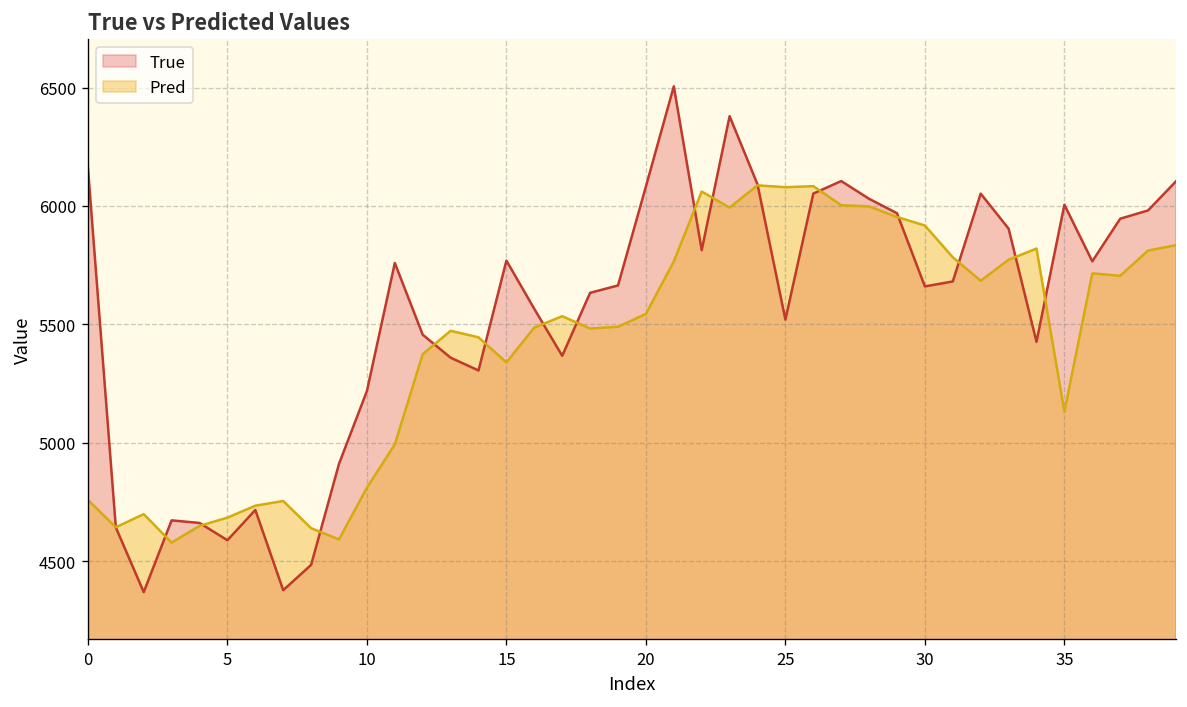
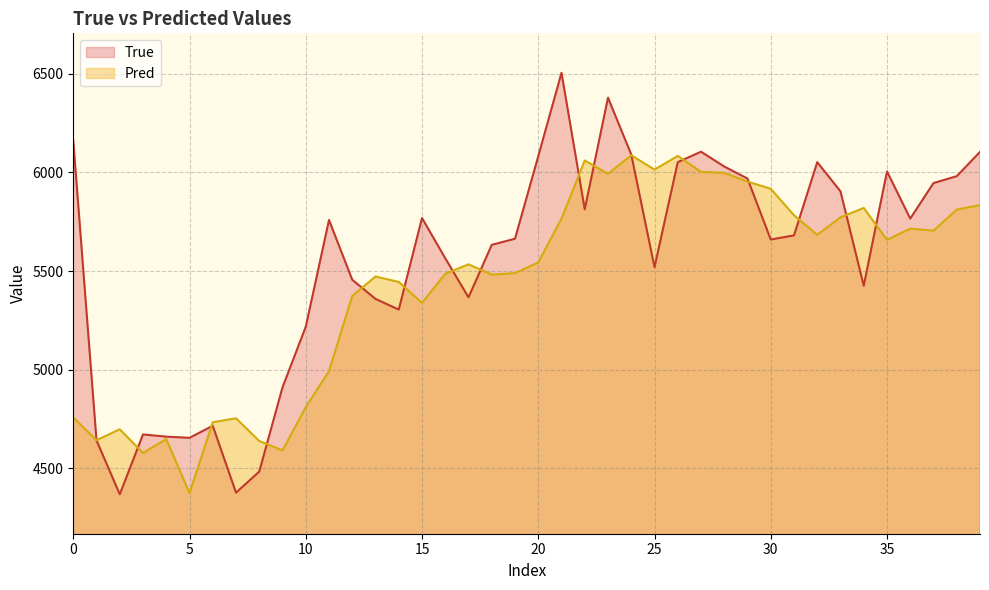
True, 5: 4590 -> 4660
Pred, 5: 4680 -> 4370
Pred, 25: 6080 -> 6010
Pred, 35: 5130 -> 5660
